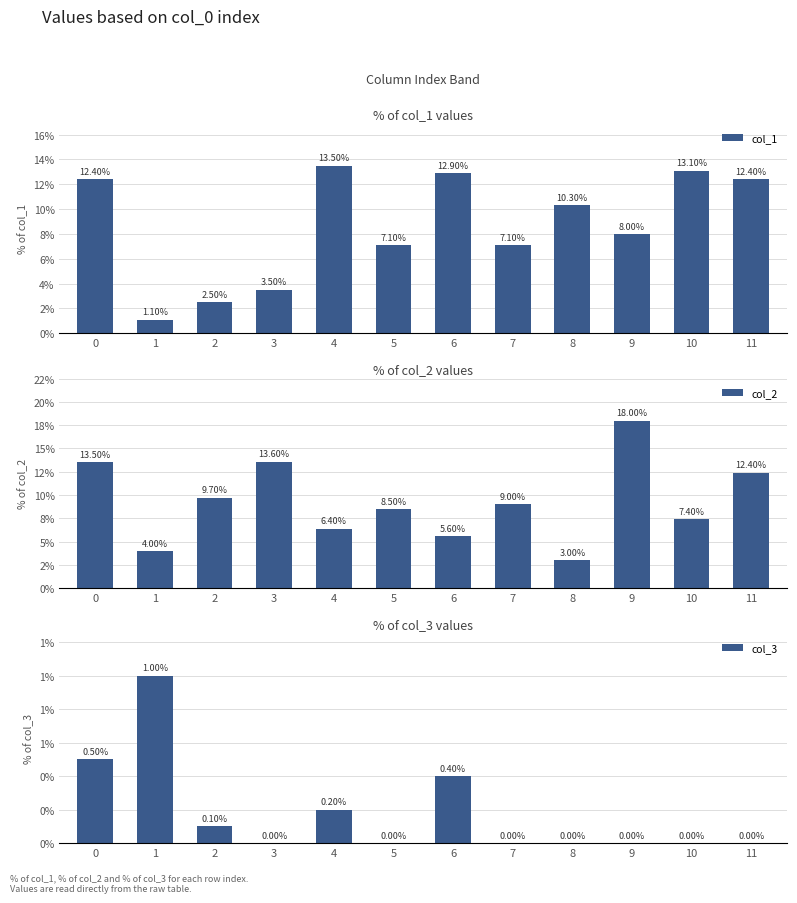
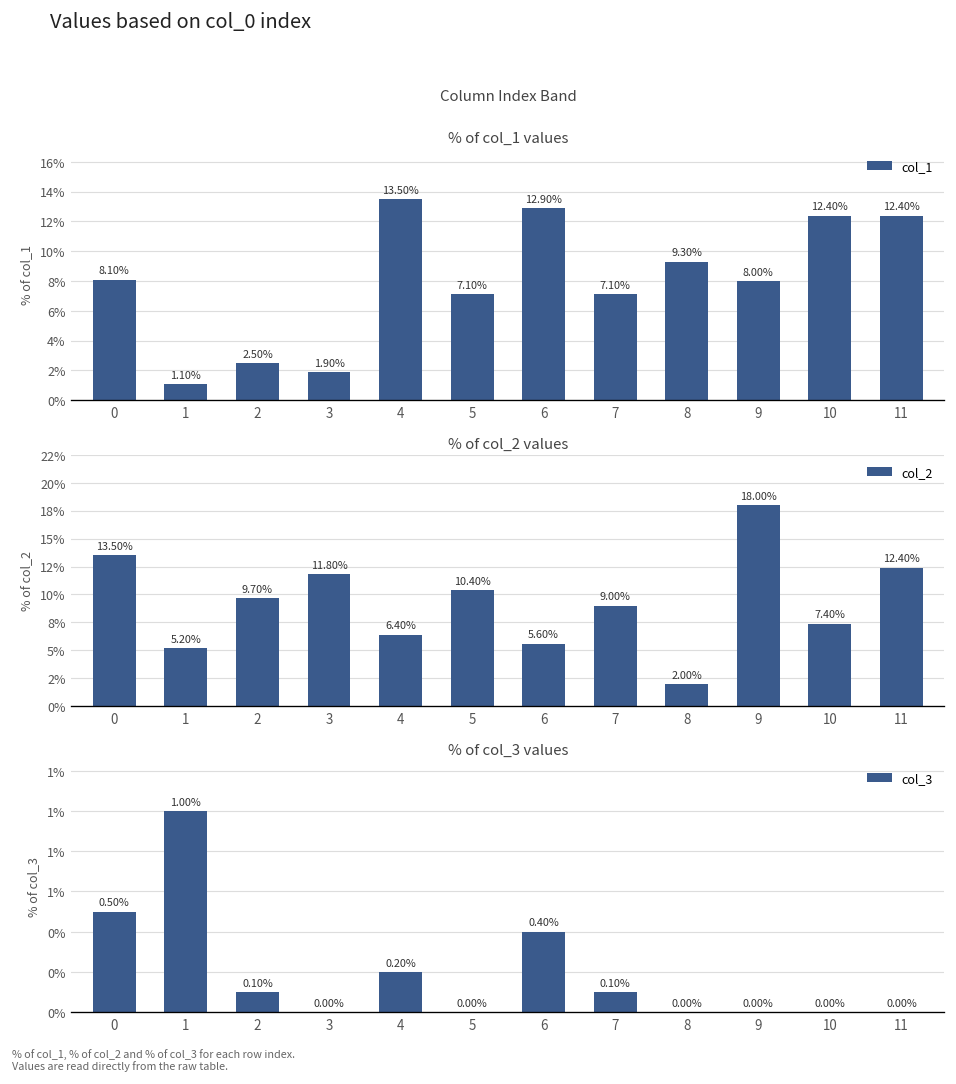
% of col_1 values, 0: 12.40% -> 8.10%
% of col_1 values, 3: 3.50% -> 1.90%
% of col_1 values, 8: 10.30% -> 9.30%
% of col_1 values, 10: 13.10% -> 12.40%
% of col_2 values, 1: 4.00% -> 5.20%
% of col_2 values, 3: 13.60% -> 11.80%
% of col_2 values, 5: 8.50% -> 10.40%
% of col_2 values, 8: 3.00% -> 2.00%
% of col_3 values, 7: 0.00% -> 0.10%
